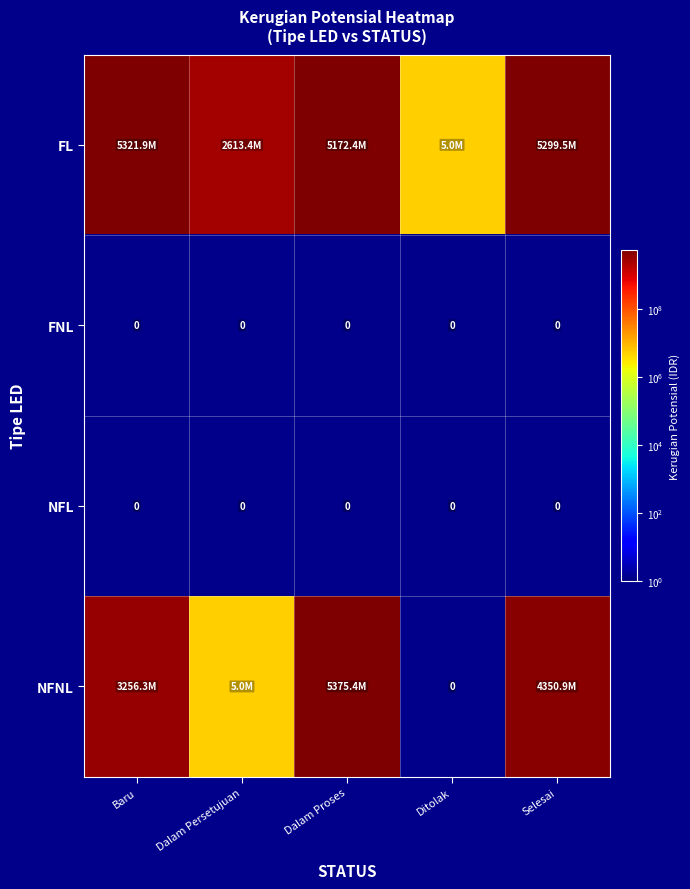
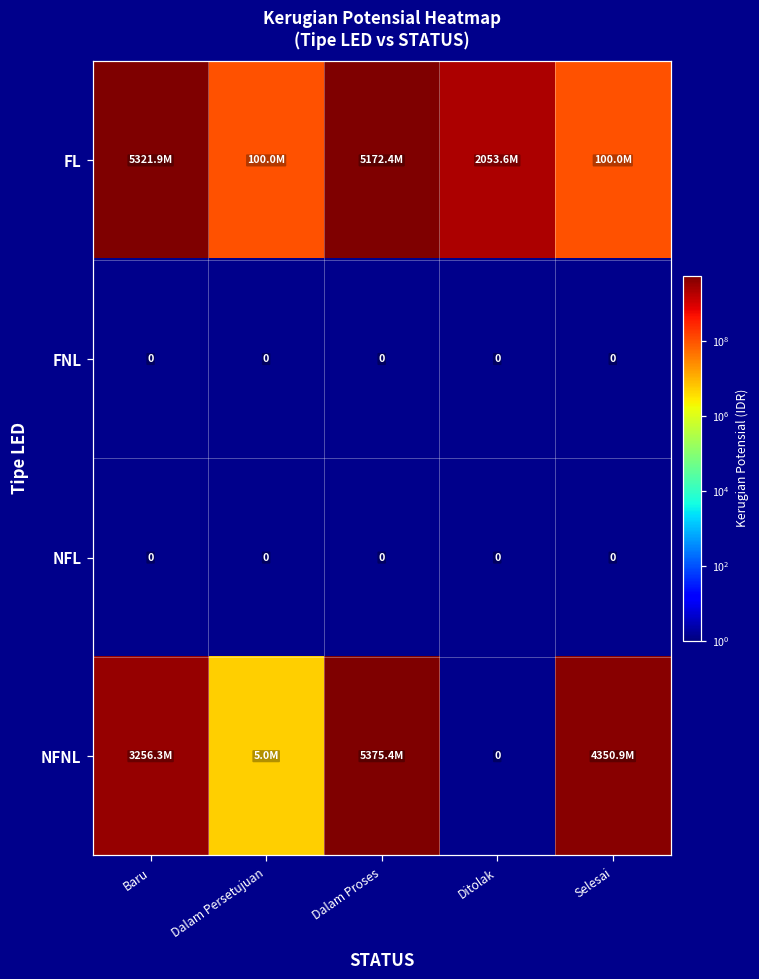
FL, Dalam Persetujuan: 2613.4M -> 100.0M
FL, Ditolak: 5.0M -> 2053.6M
FL, Selesai: 5299.5M -> 100.0M
